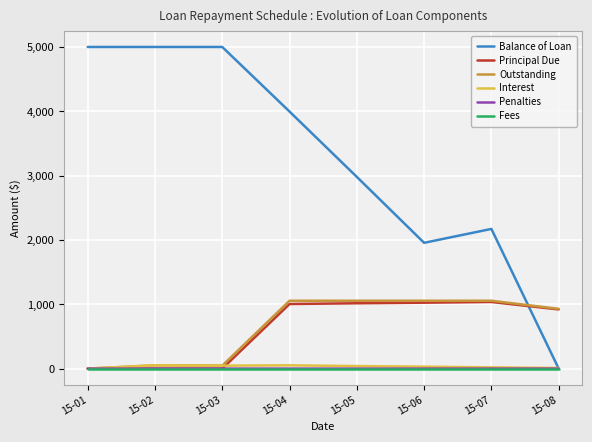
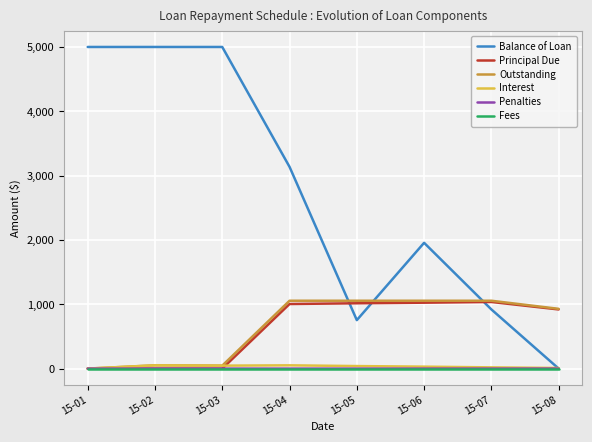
Balance of Loan, 15-04: 4,000 -> 3,100
Balance of Loan, 15-05: 3,000 -> 800
Balance of Loan, 15-07: 2,200 -> 900
